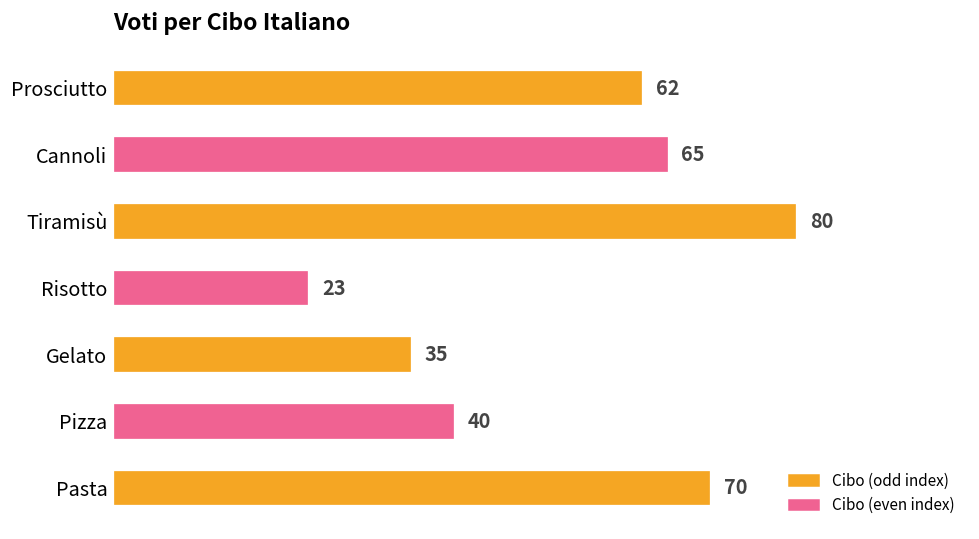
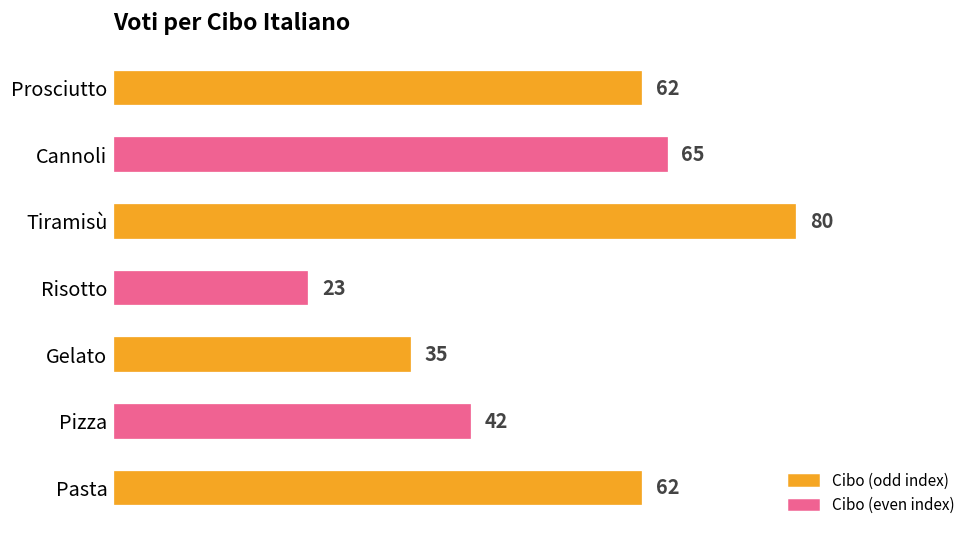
Pizza: 40 -> 42
Pasta: 70 -> 62
